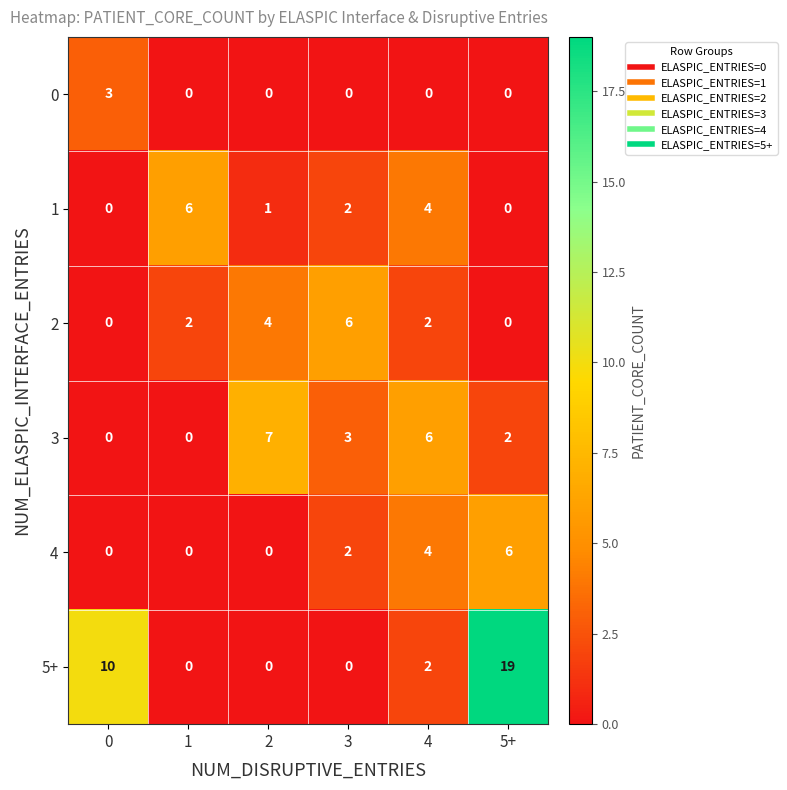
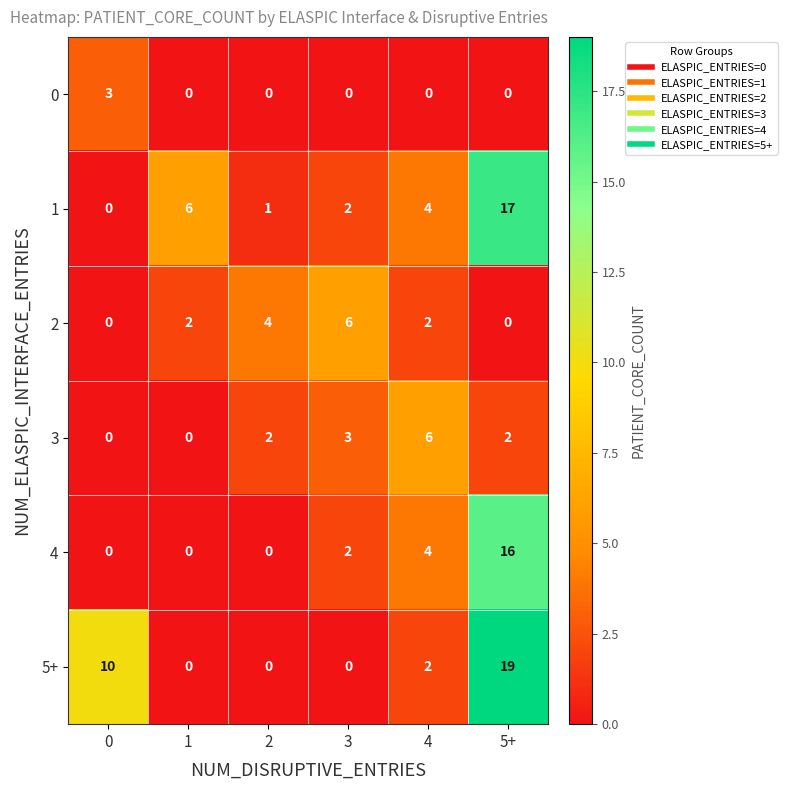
1, 5+: 0 -> 17
3, 2: 7 -> 2
4, 5+: 6 -> 16
